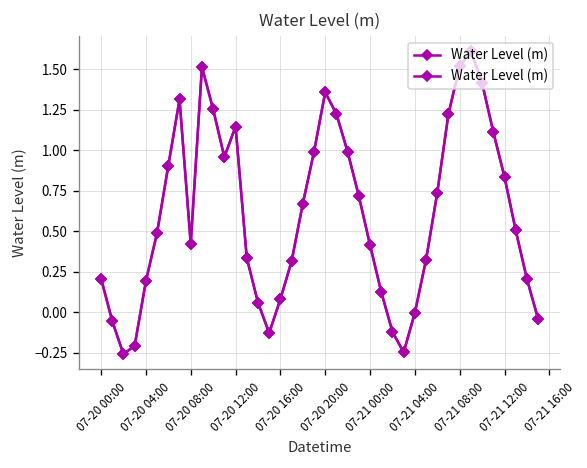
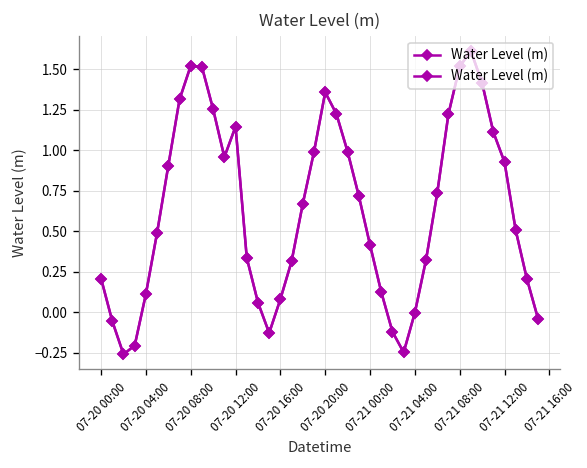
07-20 04:00: 0.19 -> 0.11
07-20 08:00: 0.42 -> 1.52
07-21 12:00: 0.83 -> 0.93
